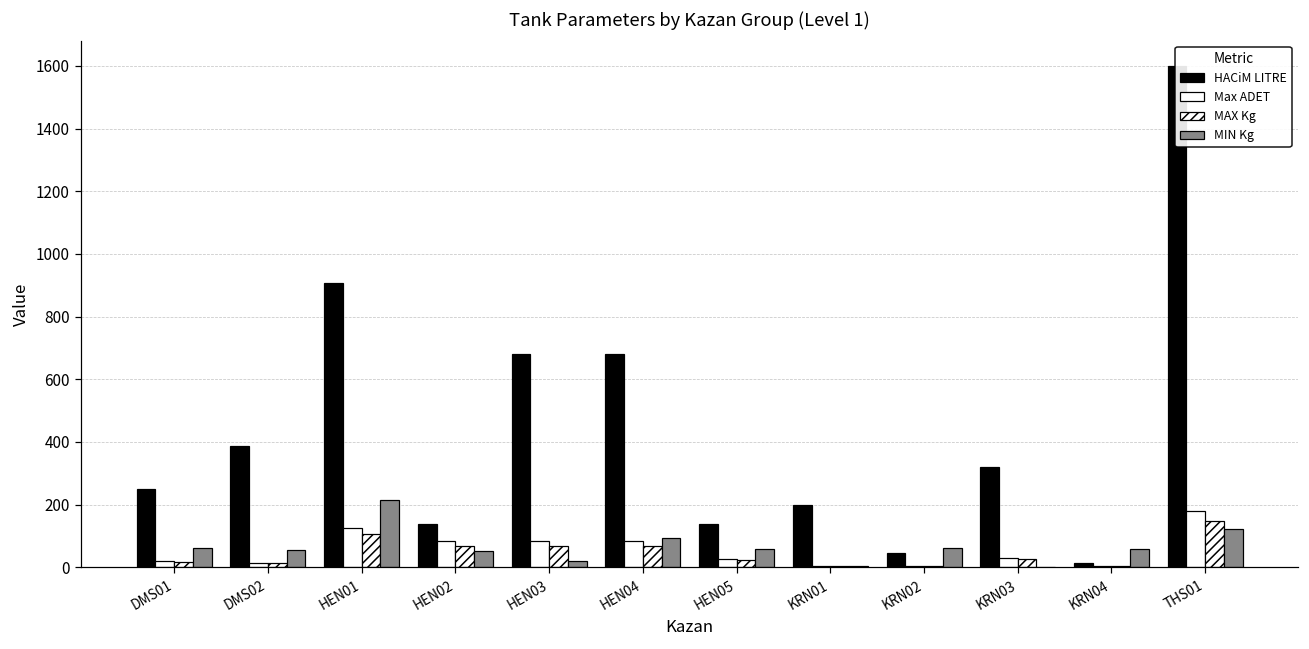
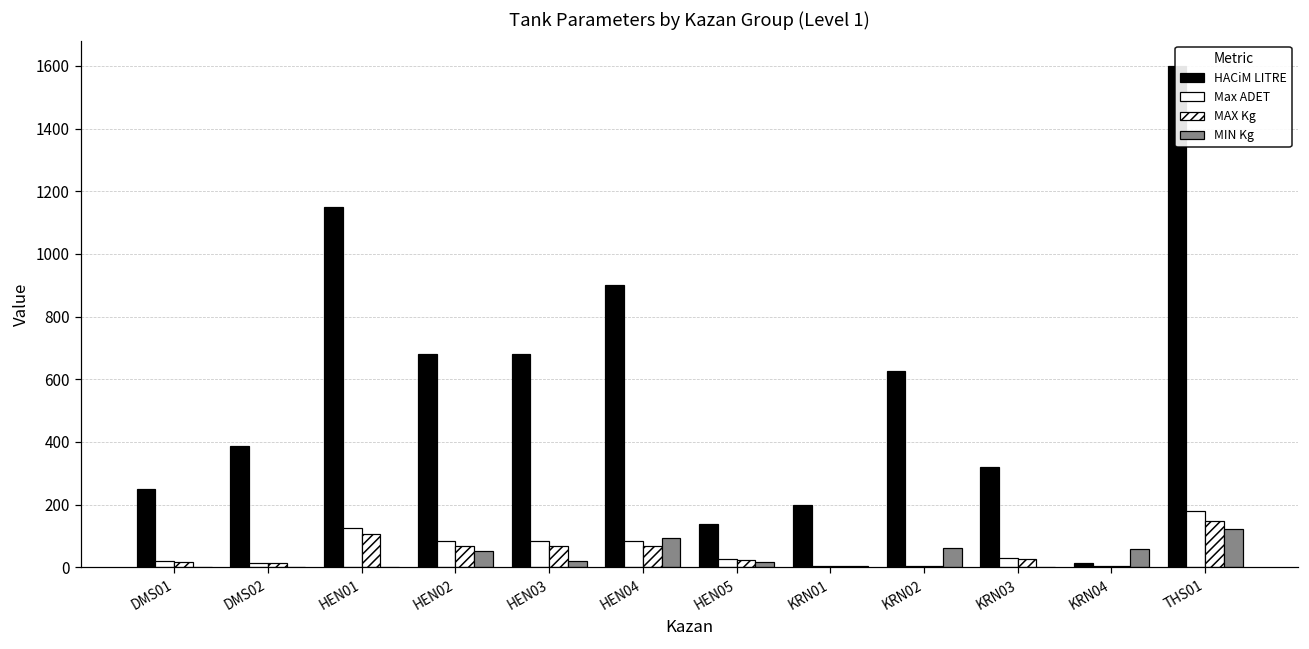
MIN Kg, DMS01: 60 -> 0
MIN Kg, DMS02: 60 -> 0
HACiM LITRE, HEN01: 910 -> 1150
MIN Kg, HEN01: 220 -> 0
HACiM LITRE, HEN02: 140 -> 680
HACiM LITRE, HEN04: 680 -> 900
MIN Kg, HEN05: 60 -> 20
HACiM LITRE, KRN02: 40 -> 630
